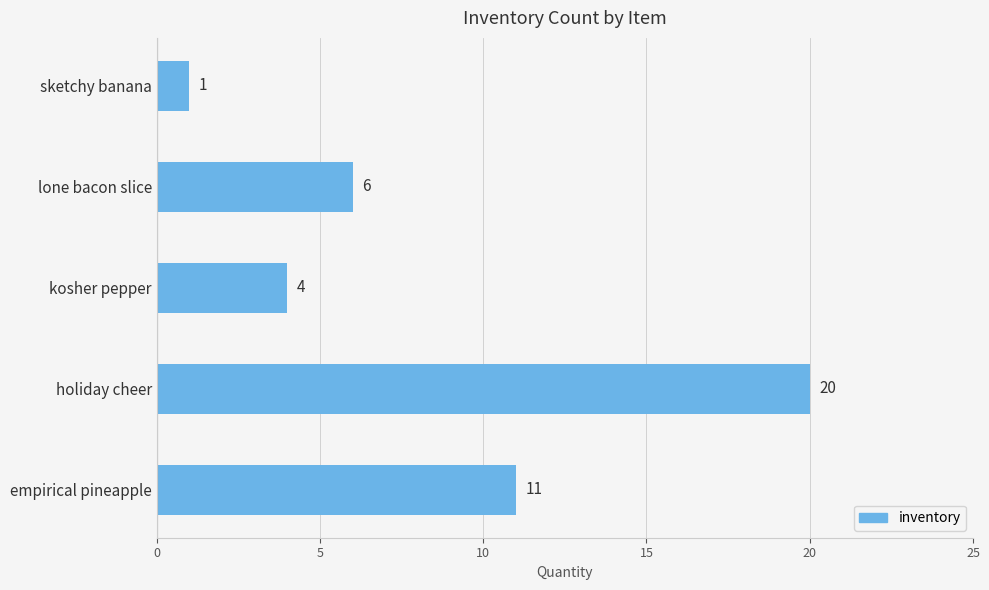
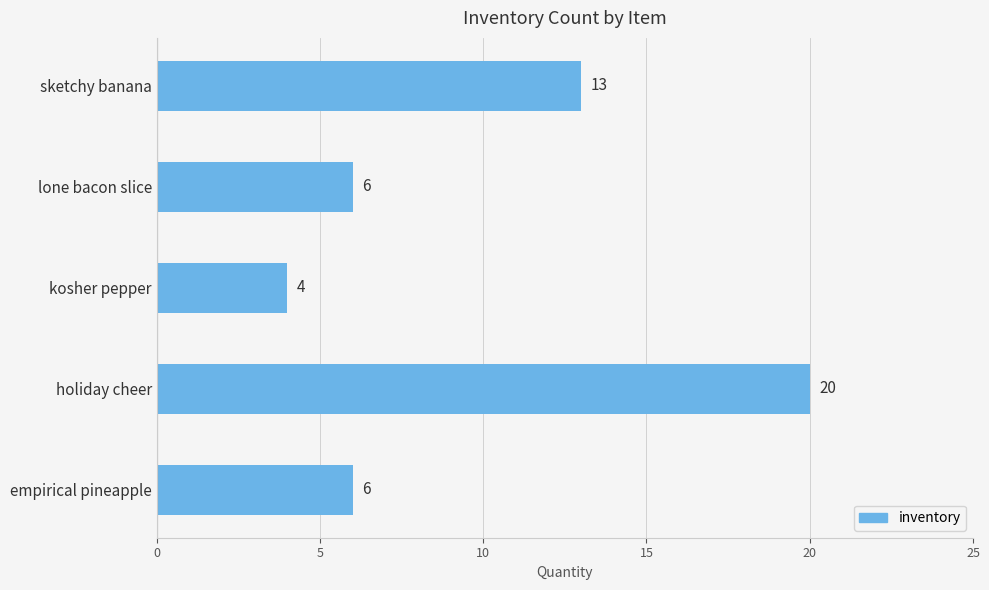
sketchy banana: 1 -> 13
empirical pineapple: 11 -> 6
